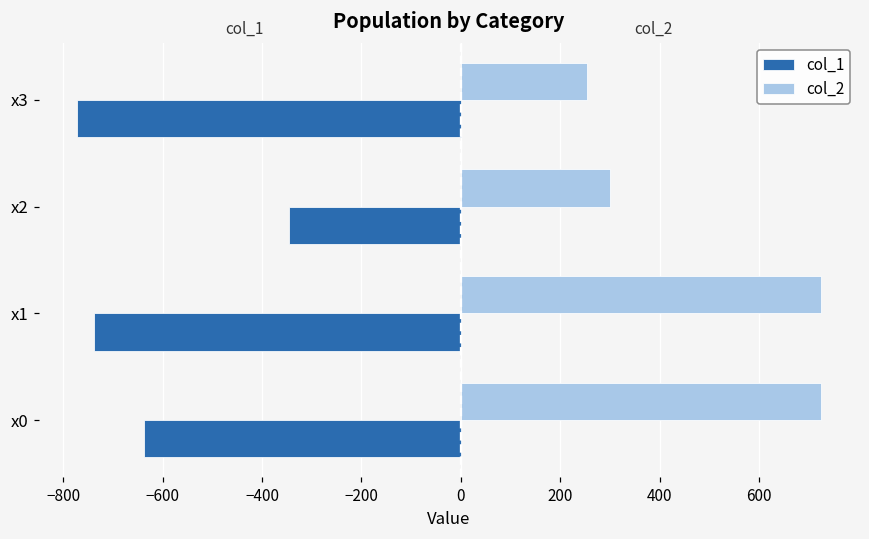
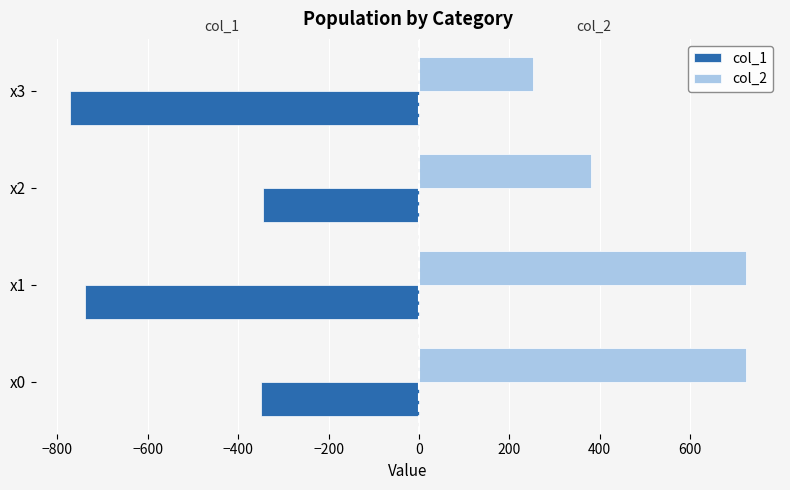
col_2, x2: 300 -> 380
col_1, x0: -640 -> -350
